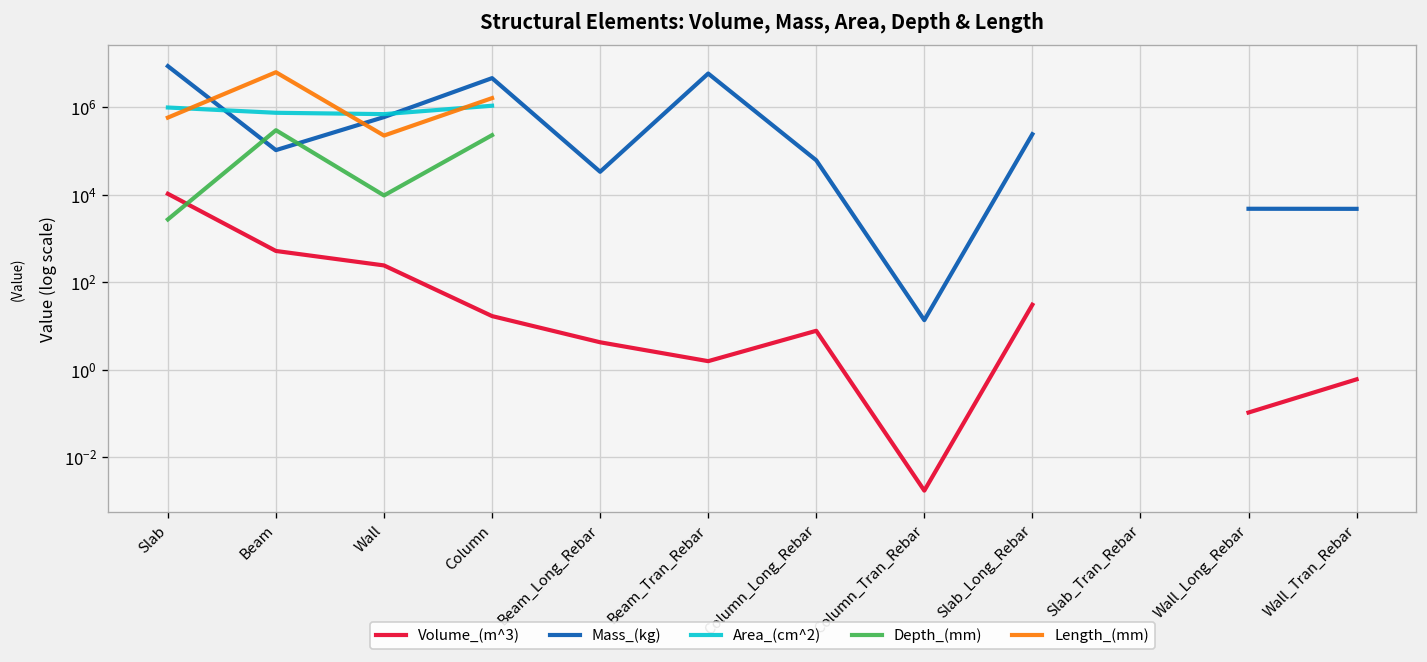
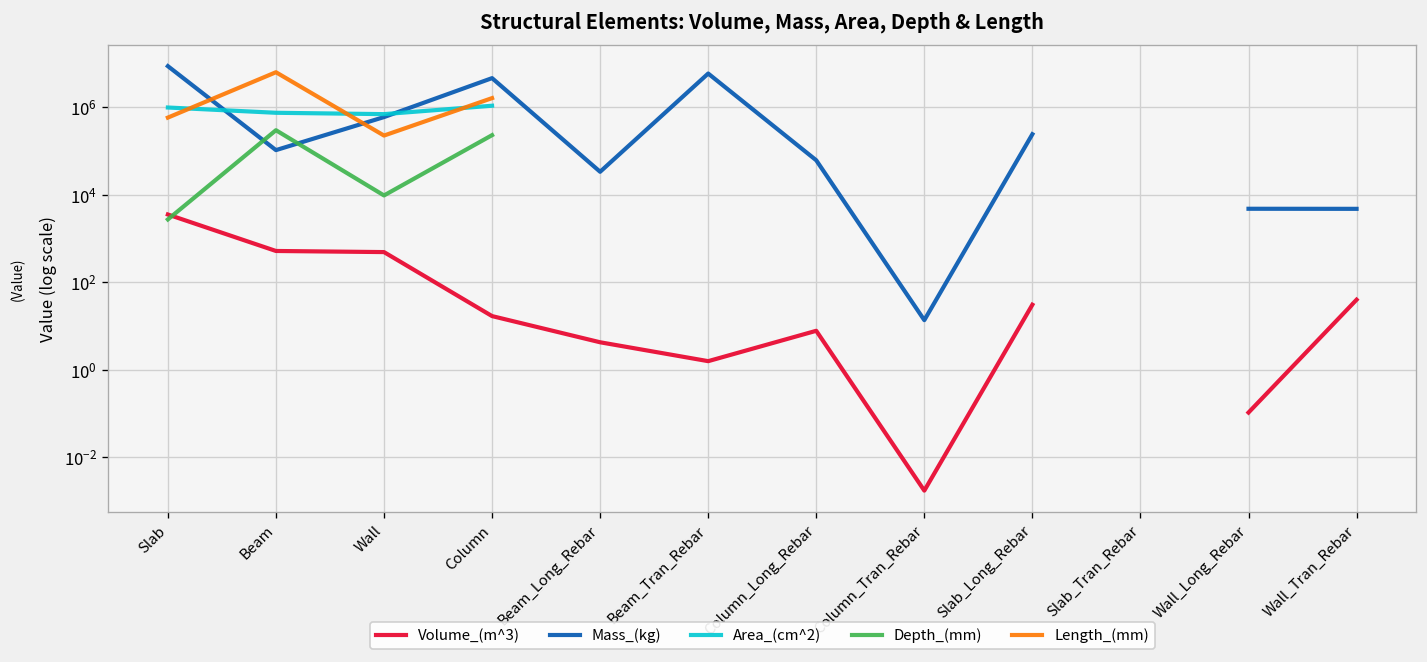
Volume_(m^3), Slab: 10000 -> 4000
Volume_(m^3), Wall: 200 -> 500
Volume_(m^3), Wall_Tran_Rebar: 0.6 -> 40
